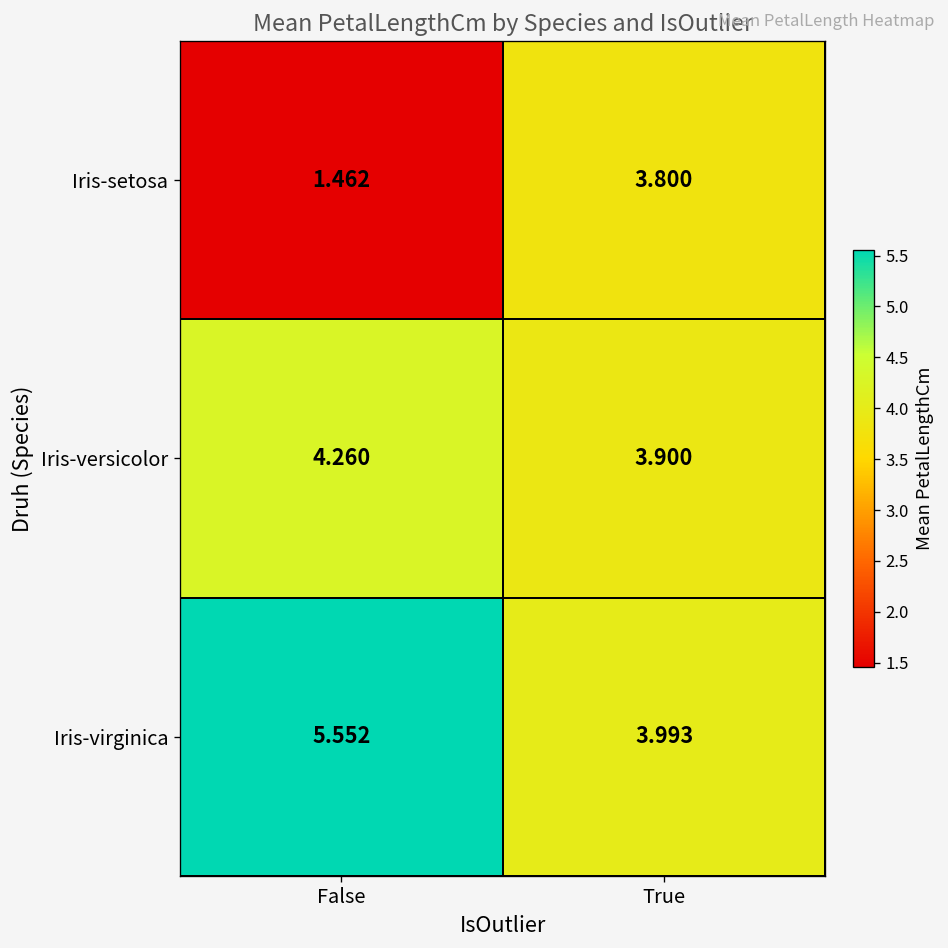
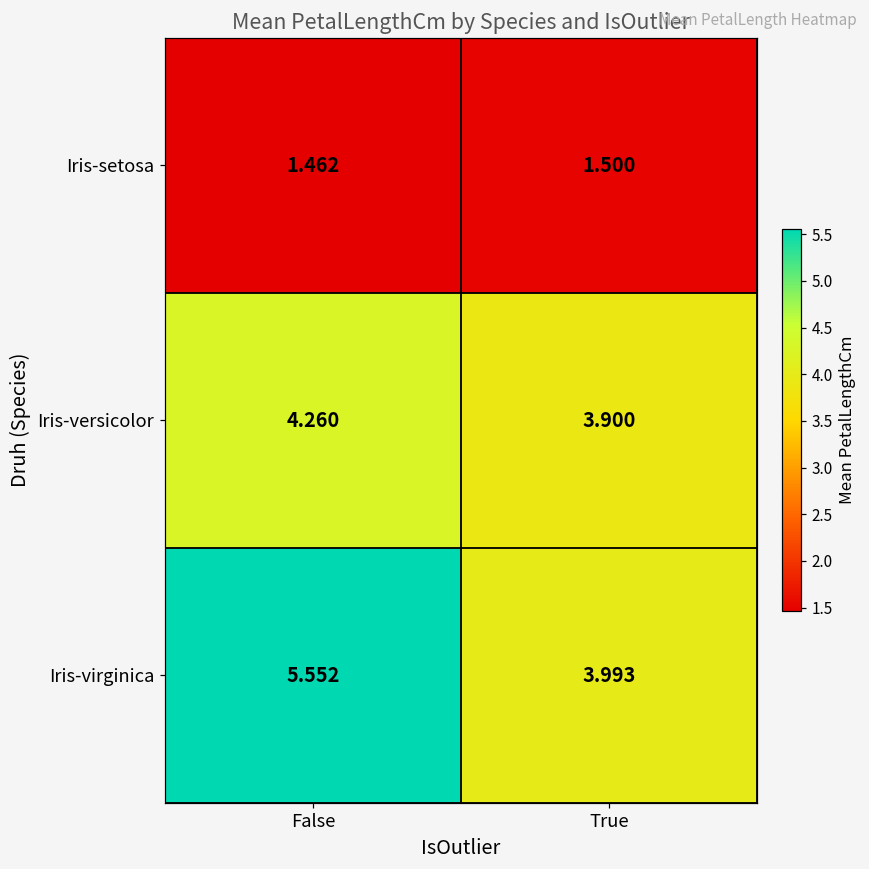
Iris-setosa, True: 3.800 -> 1.500
